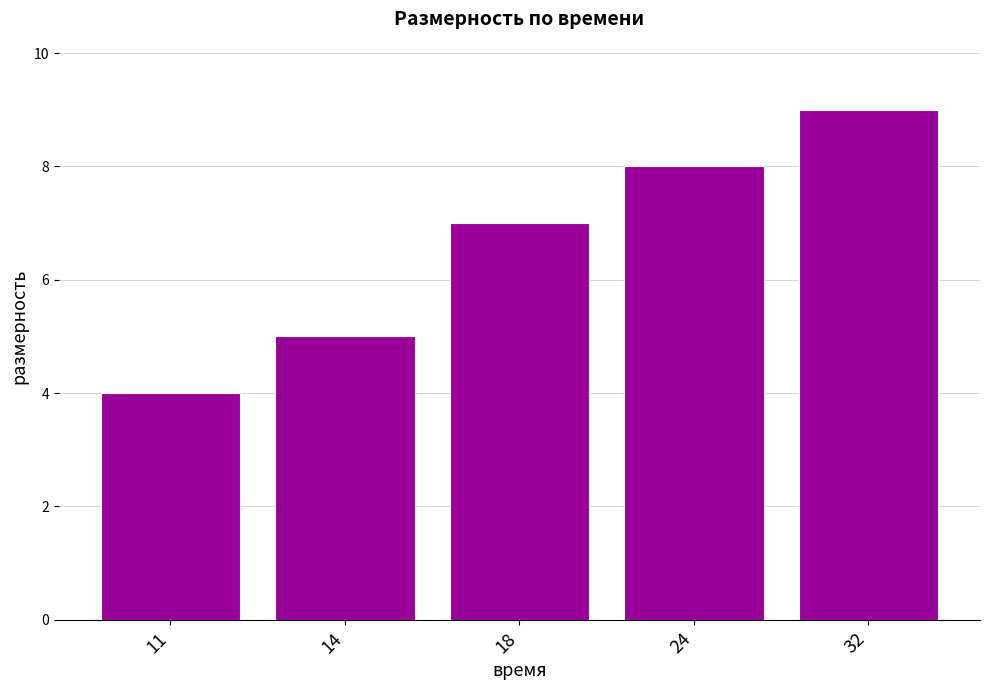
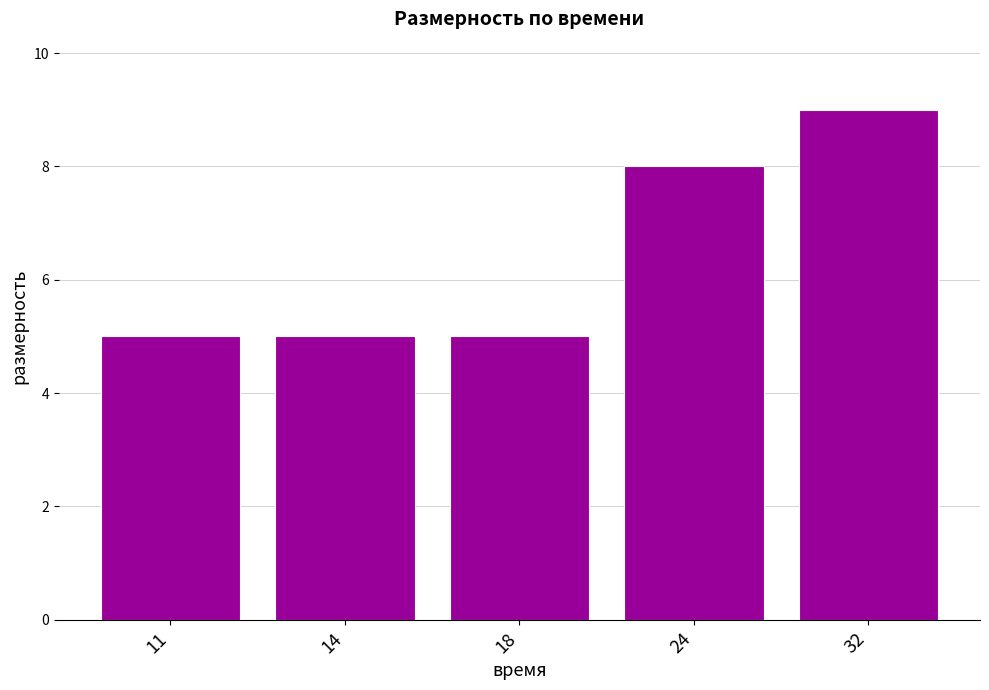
11: 4 -> 5
18: 7 -> 5
